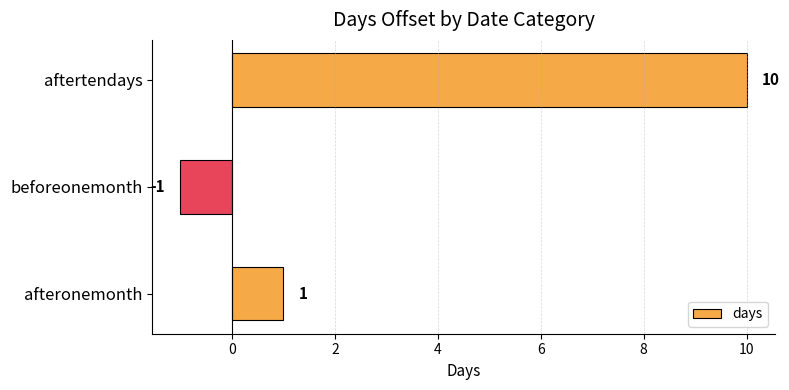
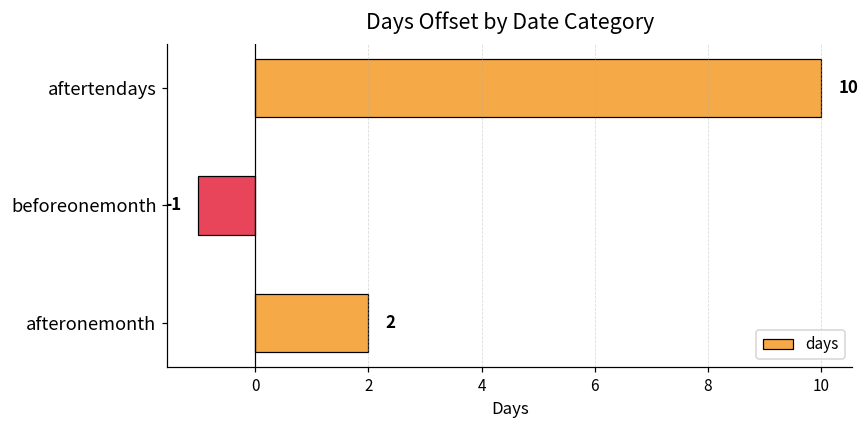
afteronemonth: 1 -> 2
